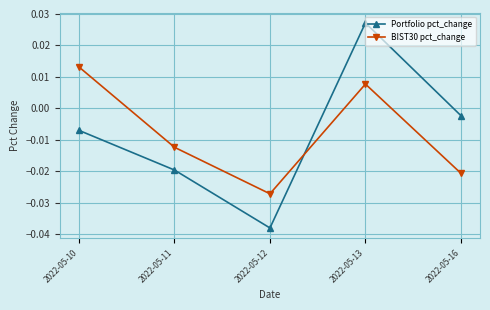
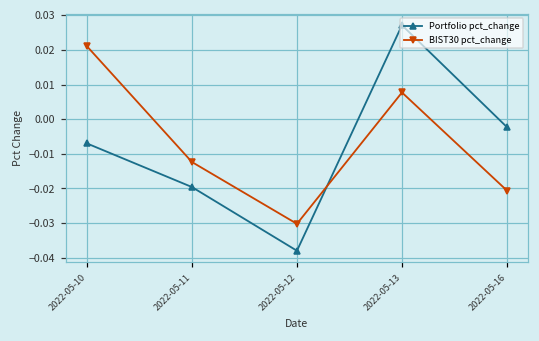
BIST30 pct_change, 2022-05-10: 0.013 -> 0.021
BIST30 pct_change, 2022-05-12: -0.027 -> -0.030
